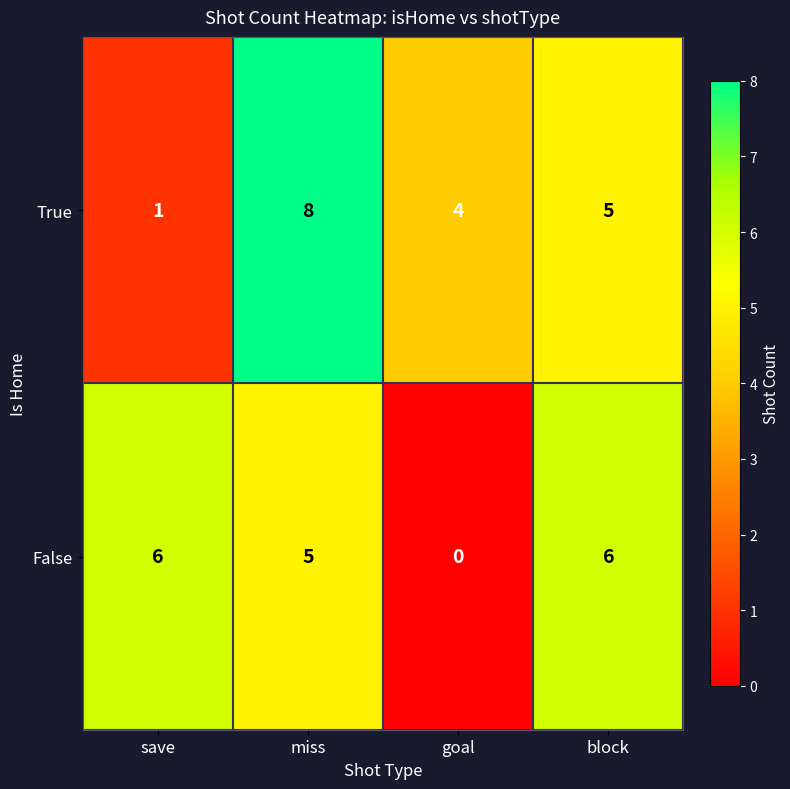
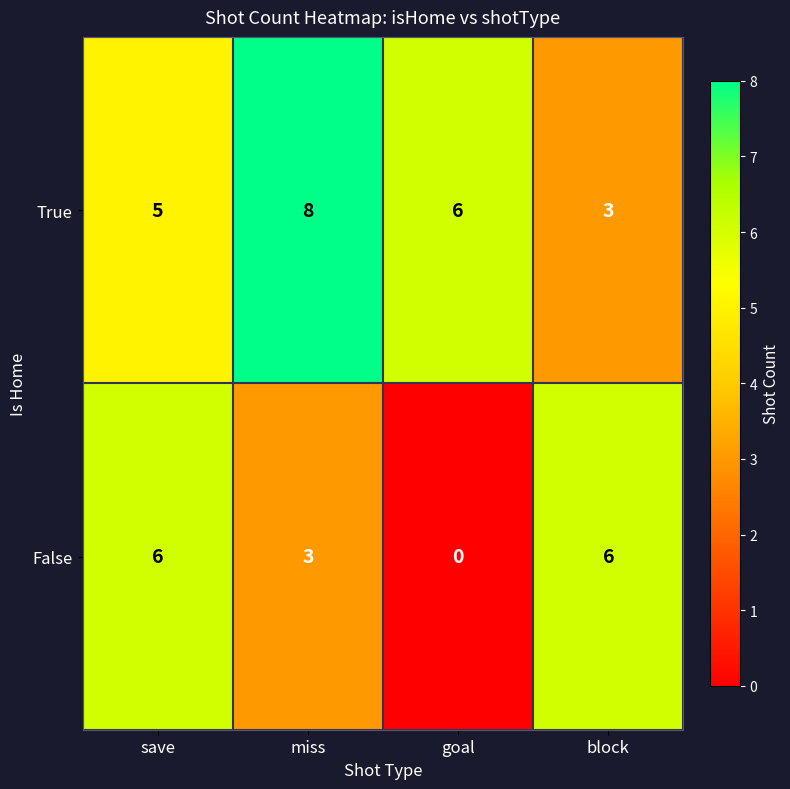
True, save: 1 -> 5
True, goal: 4 -> 6
True, block: 5 -> 3
False, miss: 5 -> 3
